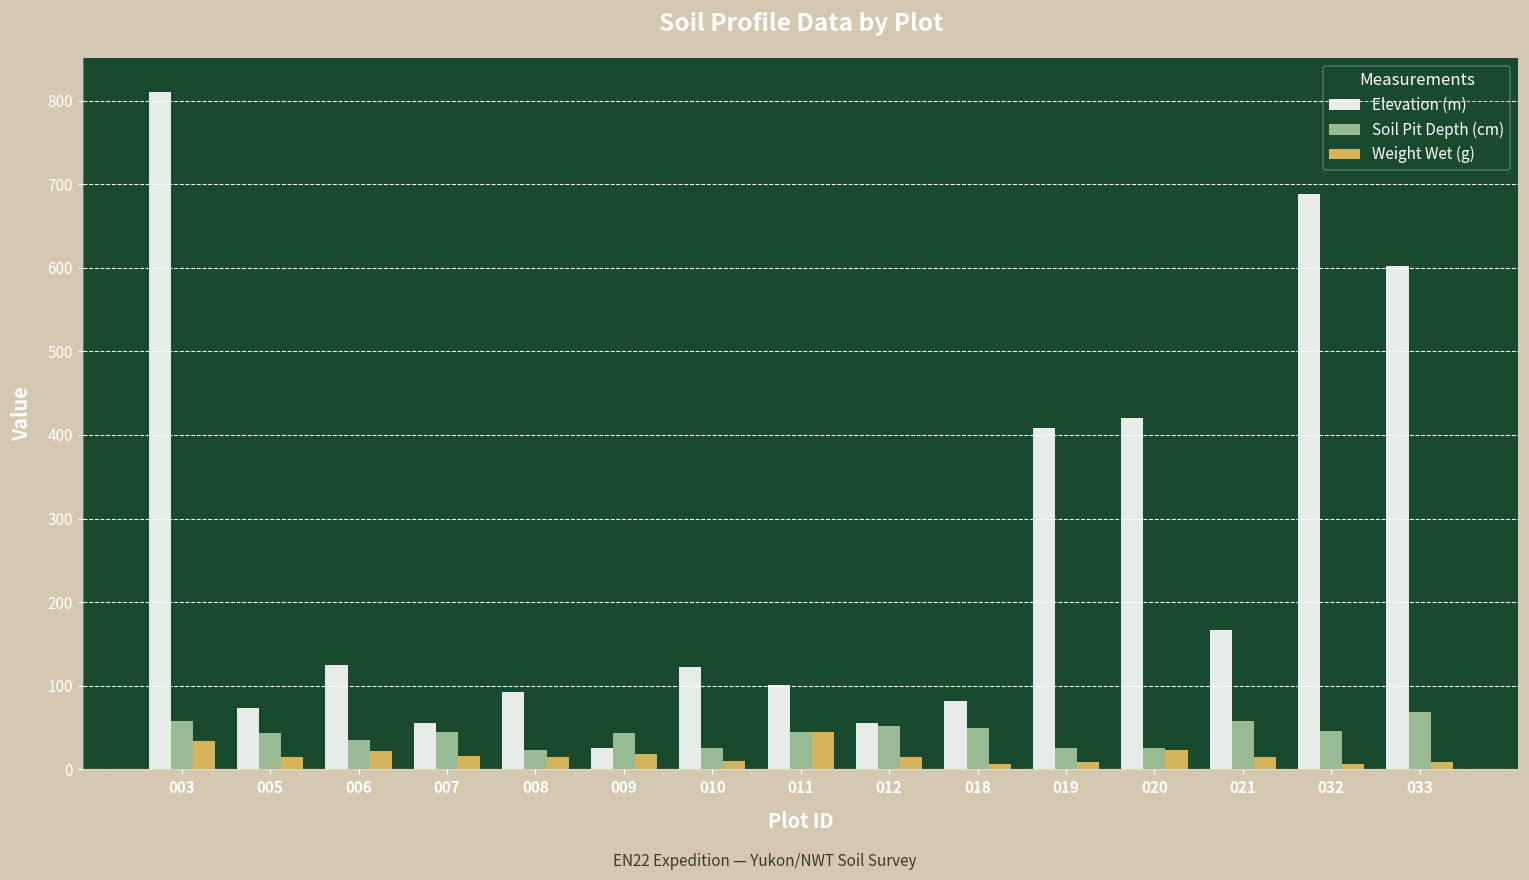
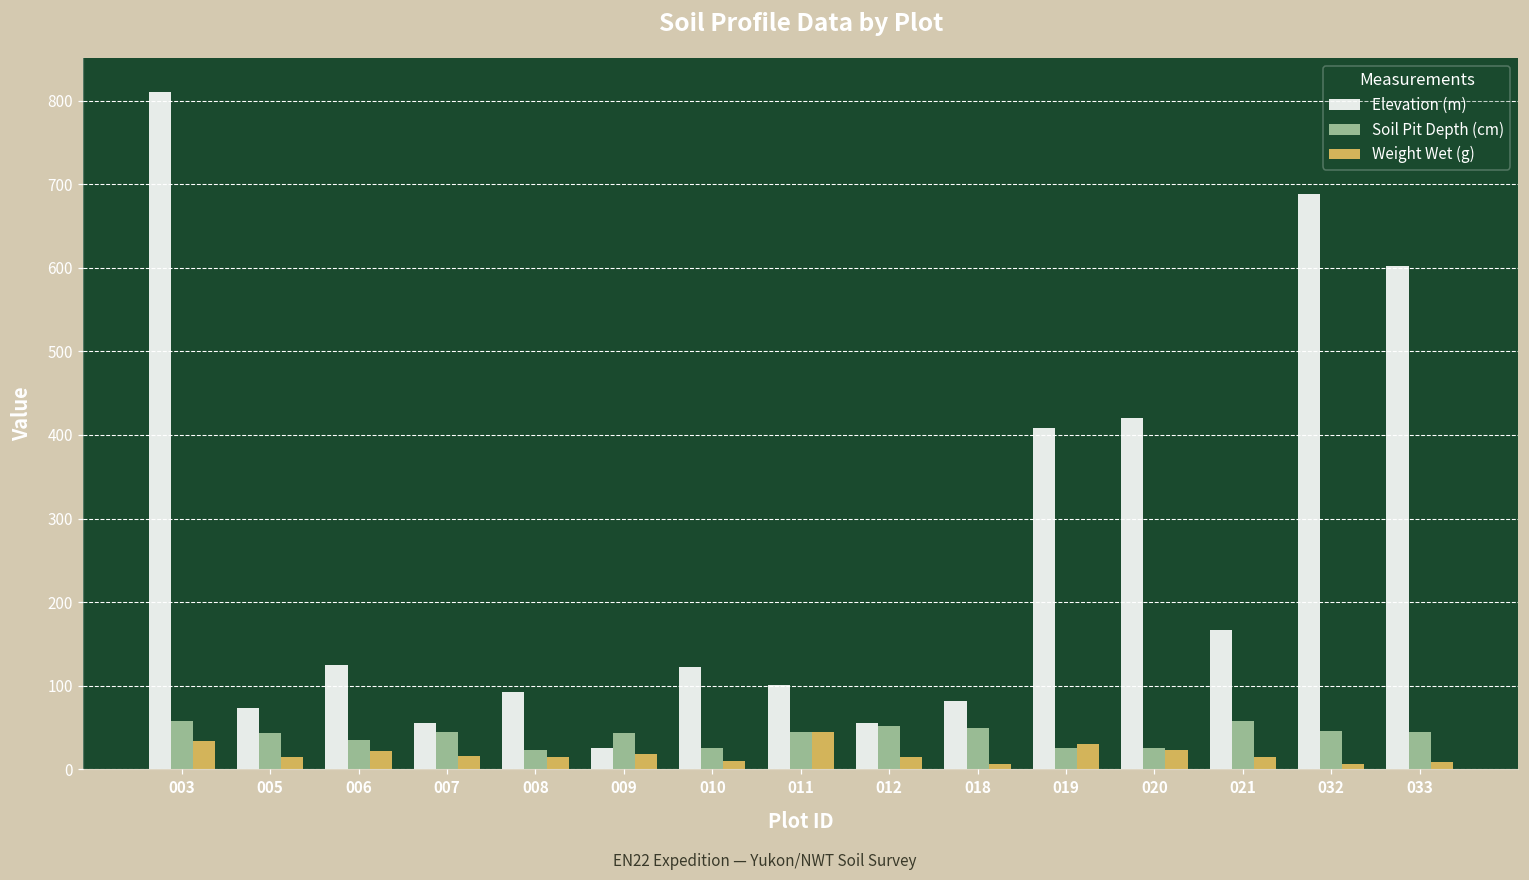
Weight Wet (g), 019: 10 -> 30
Soil Pit Depth (cm), 033: 70 -> 50
